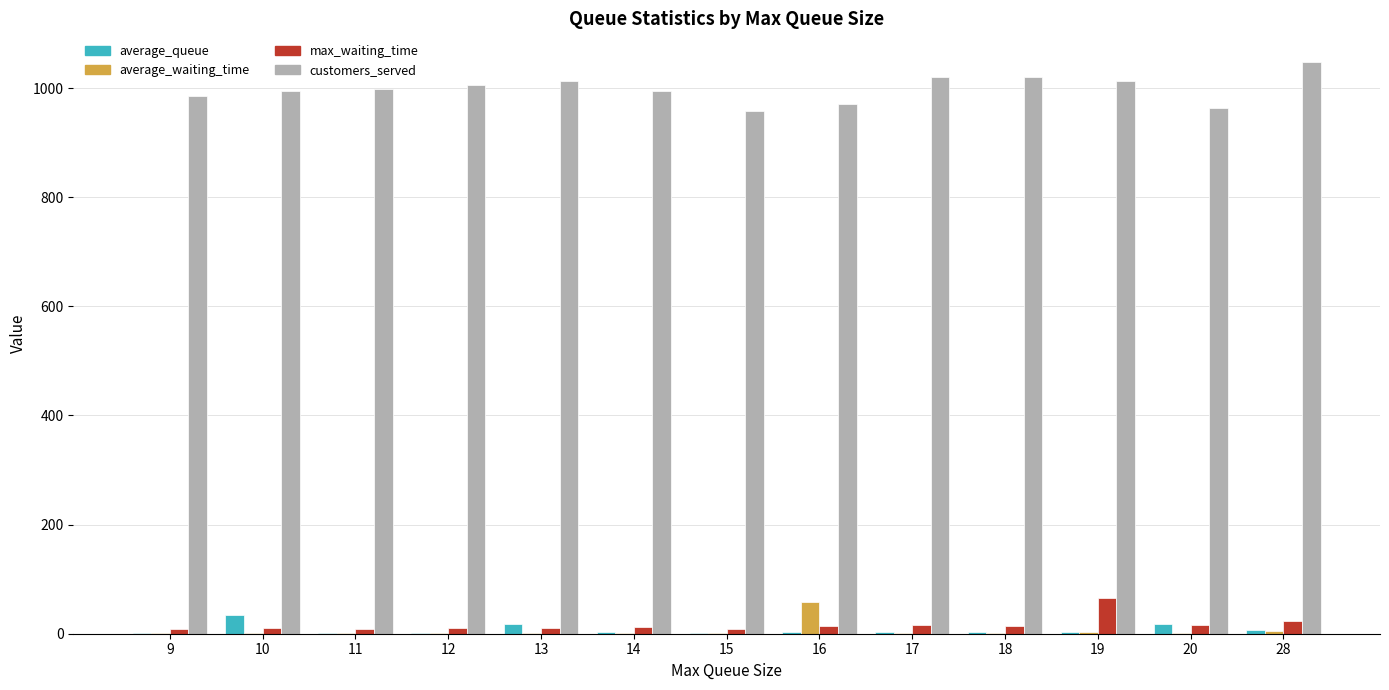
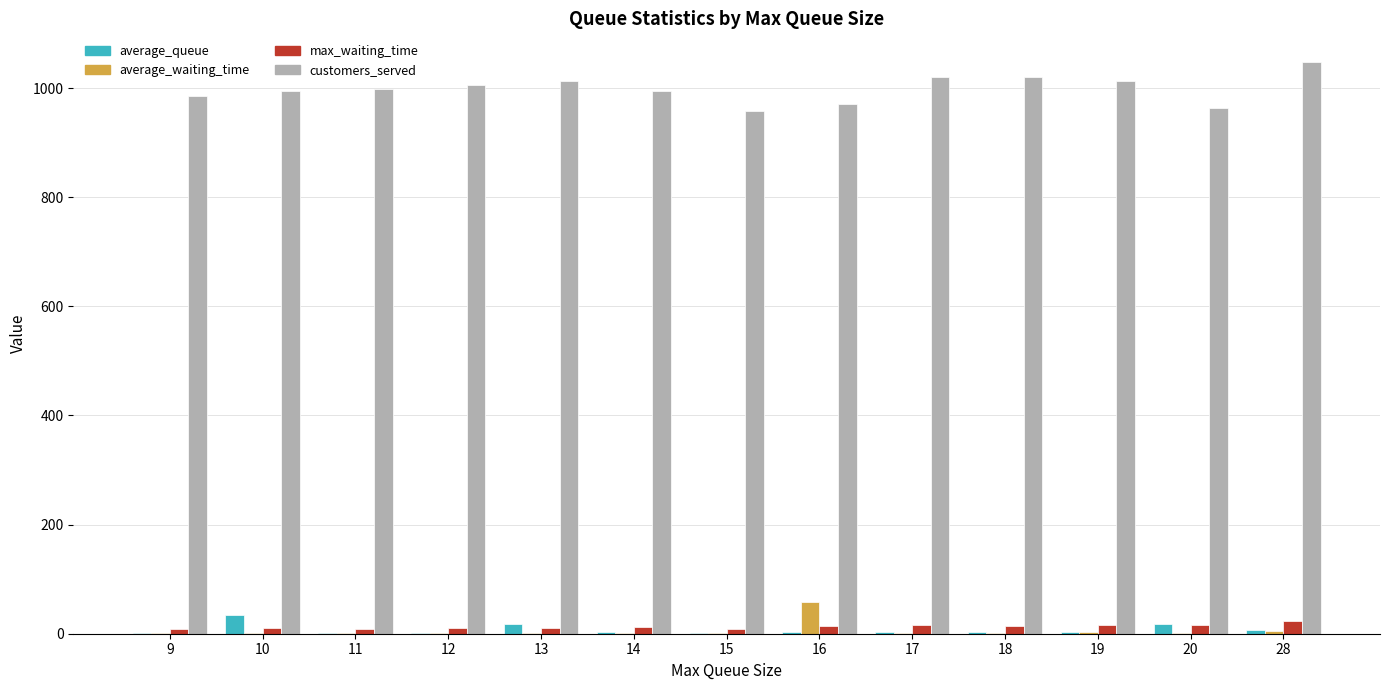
max_waiting_time, 19: 70 -> 20
